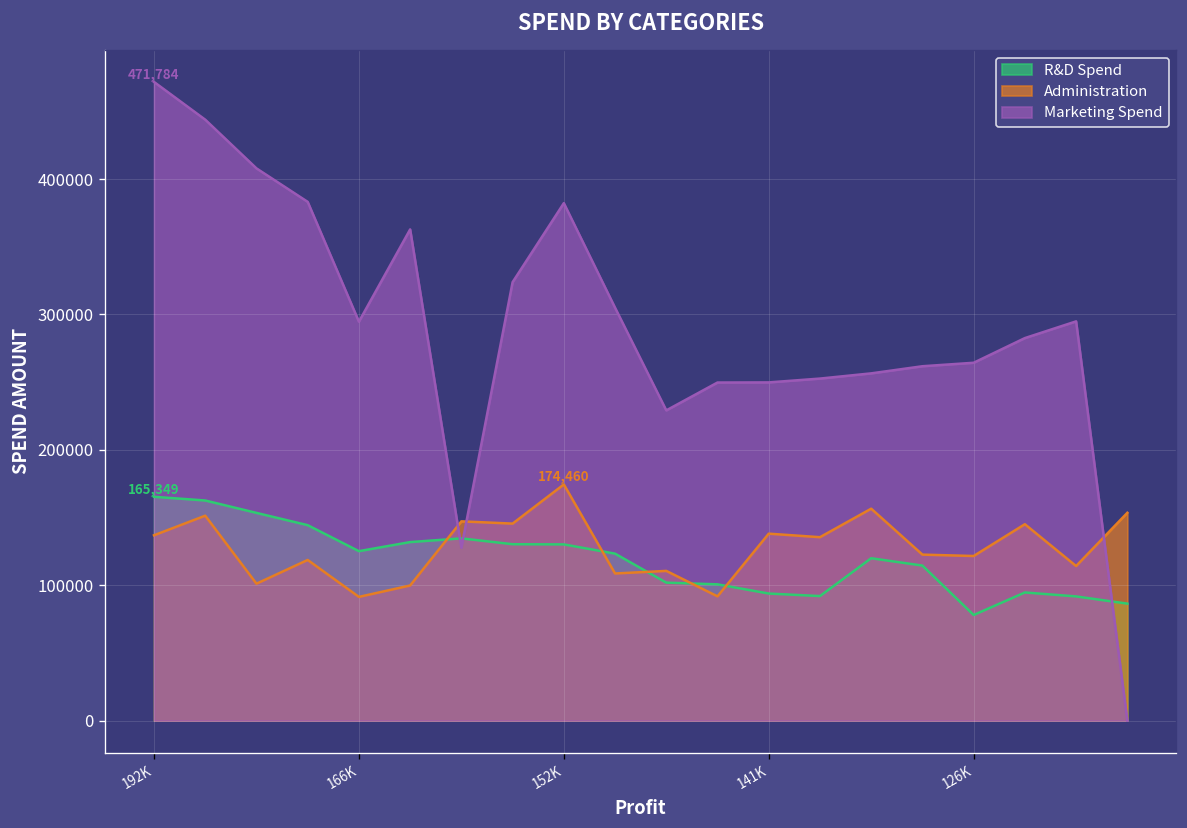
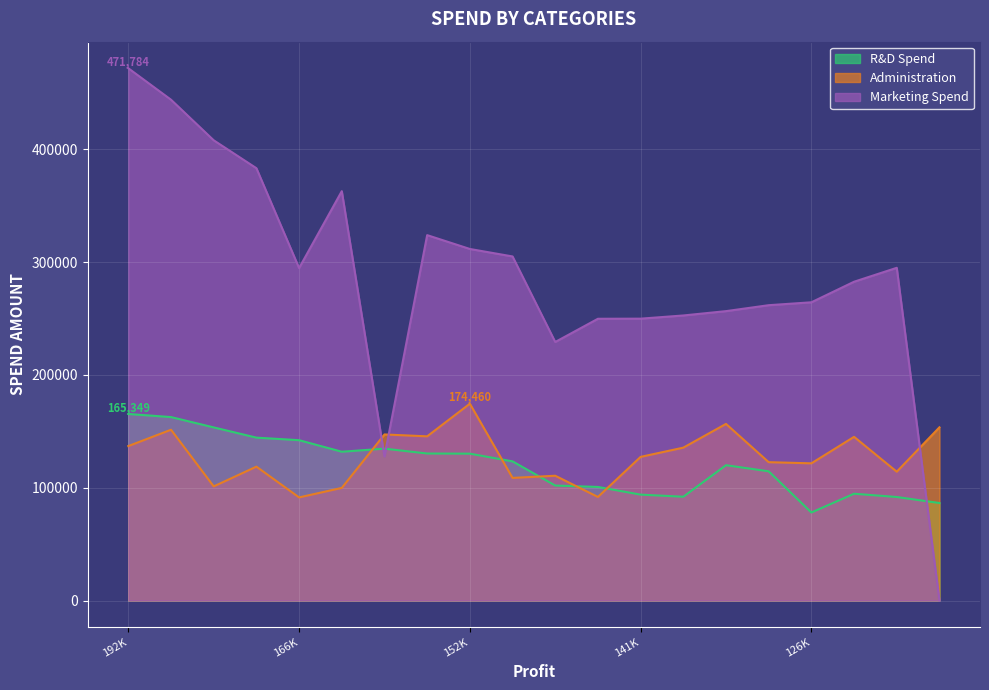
R&D Spend, 166K: 125000 -> 142000
Marketing Spend, 152K: 382000 -> 312000
Administration, 141K: 138000 -> 127000
